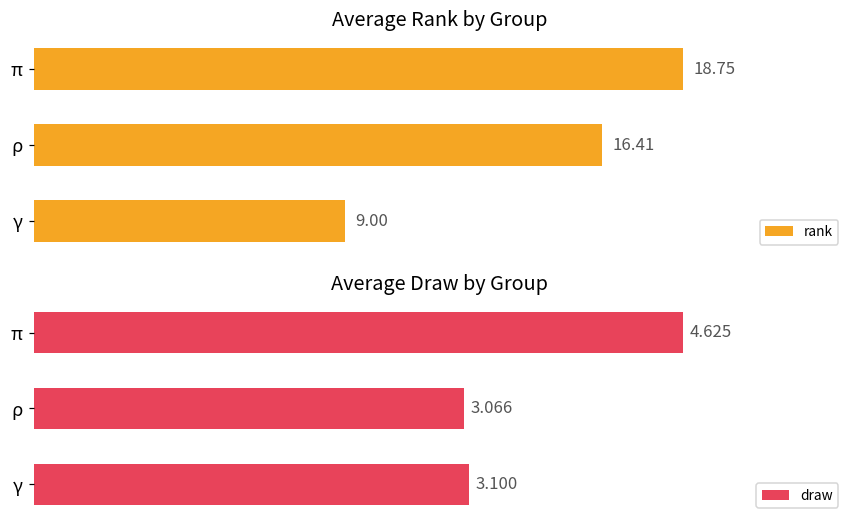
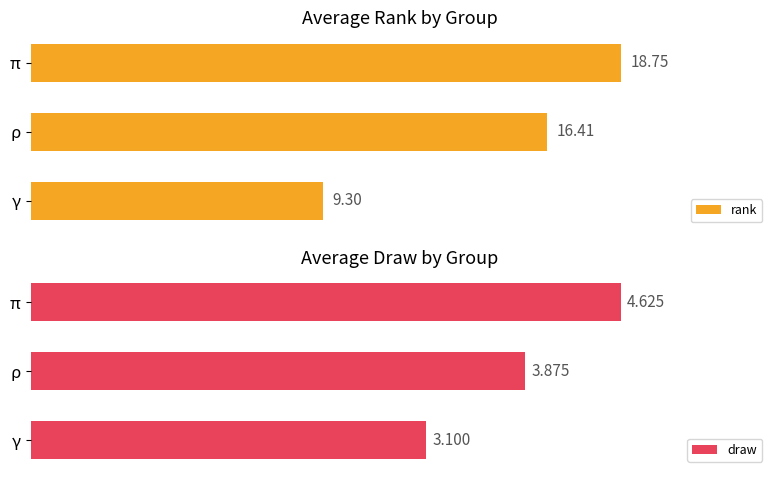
Average Rank by Group, γ: 9.00 -> 9.30
Average Draw by Group, ρ: 3.066 -> 3.875
